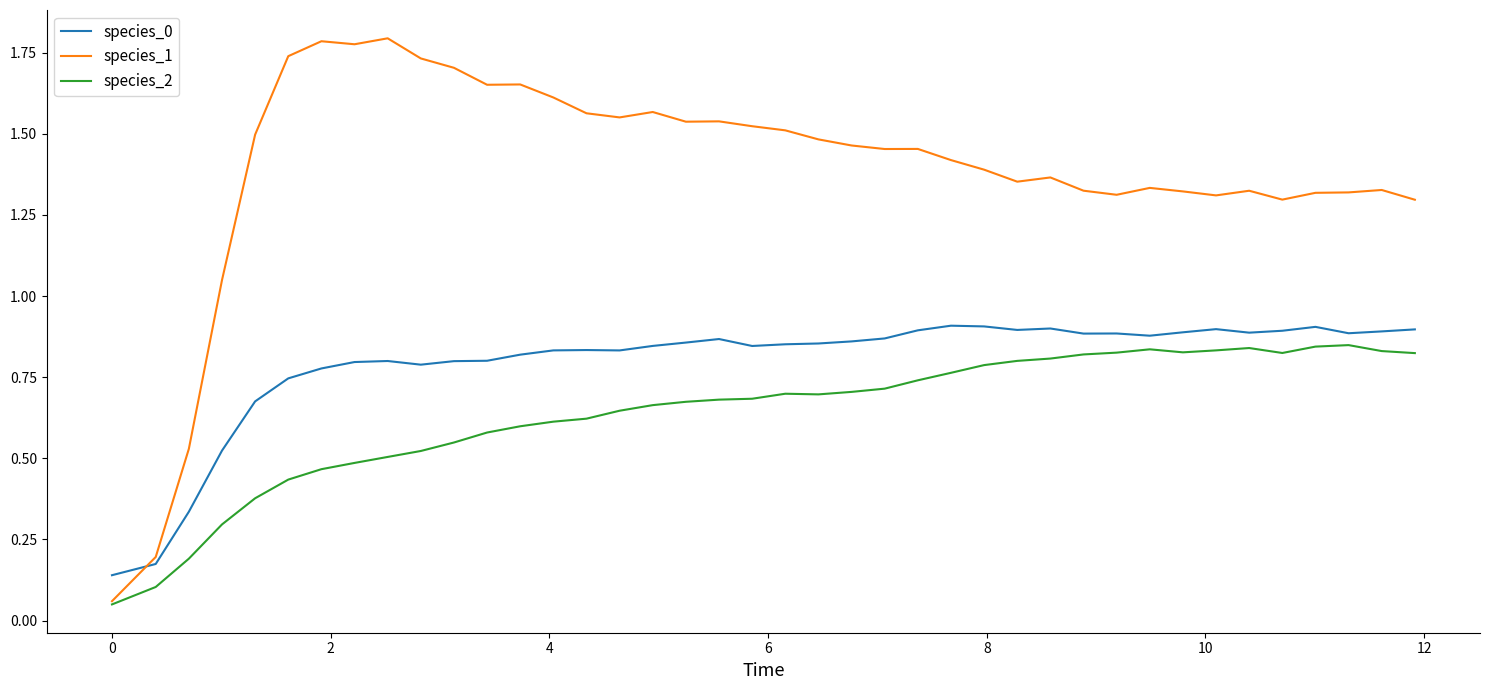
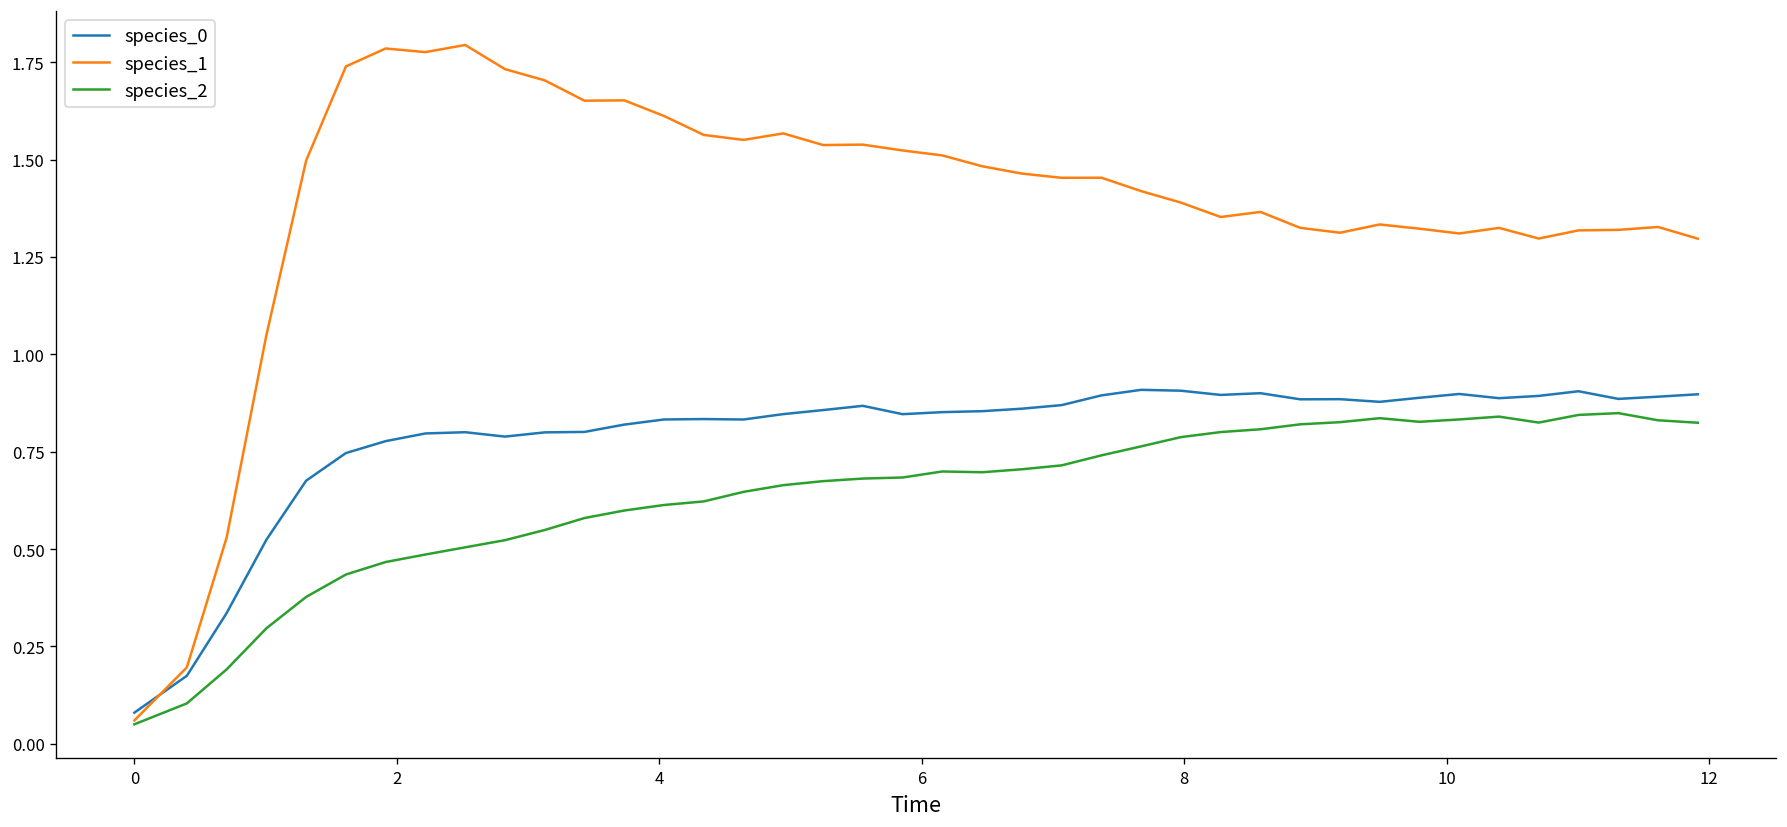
species_0, 0: 0.14 -> 0.08
